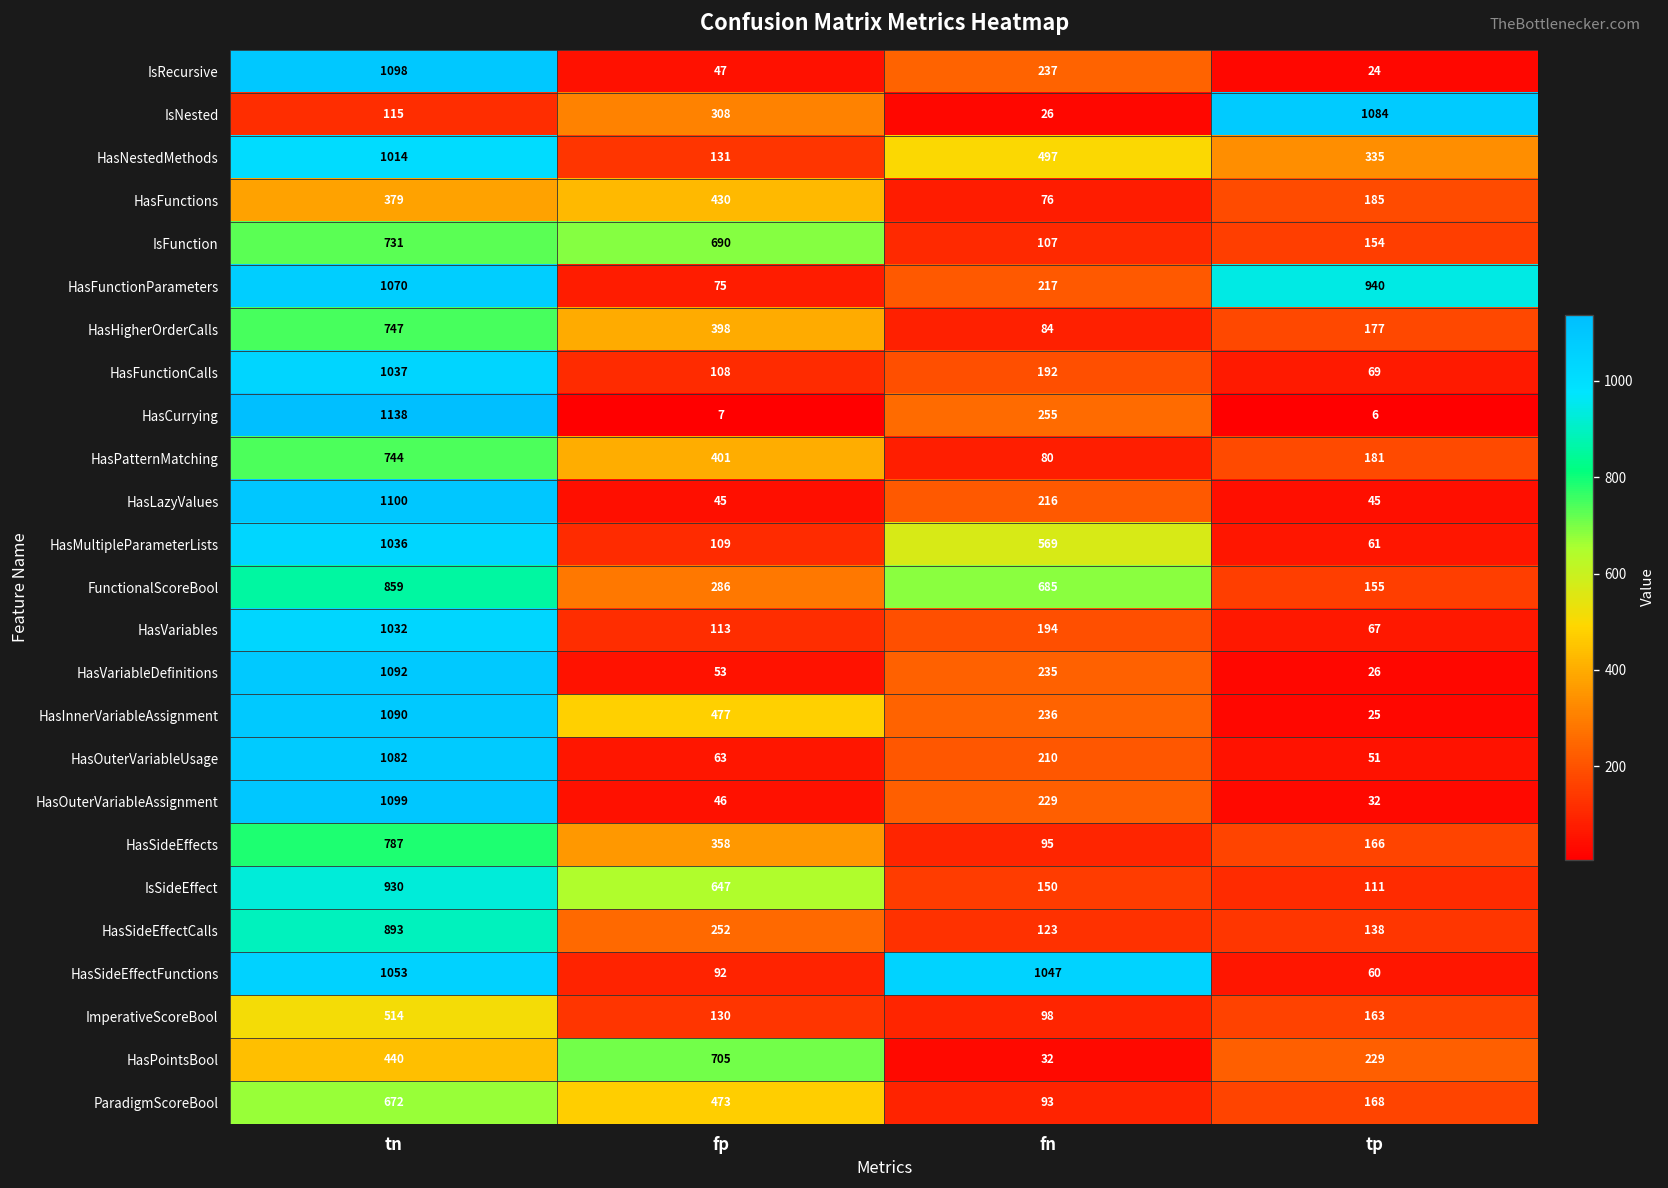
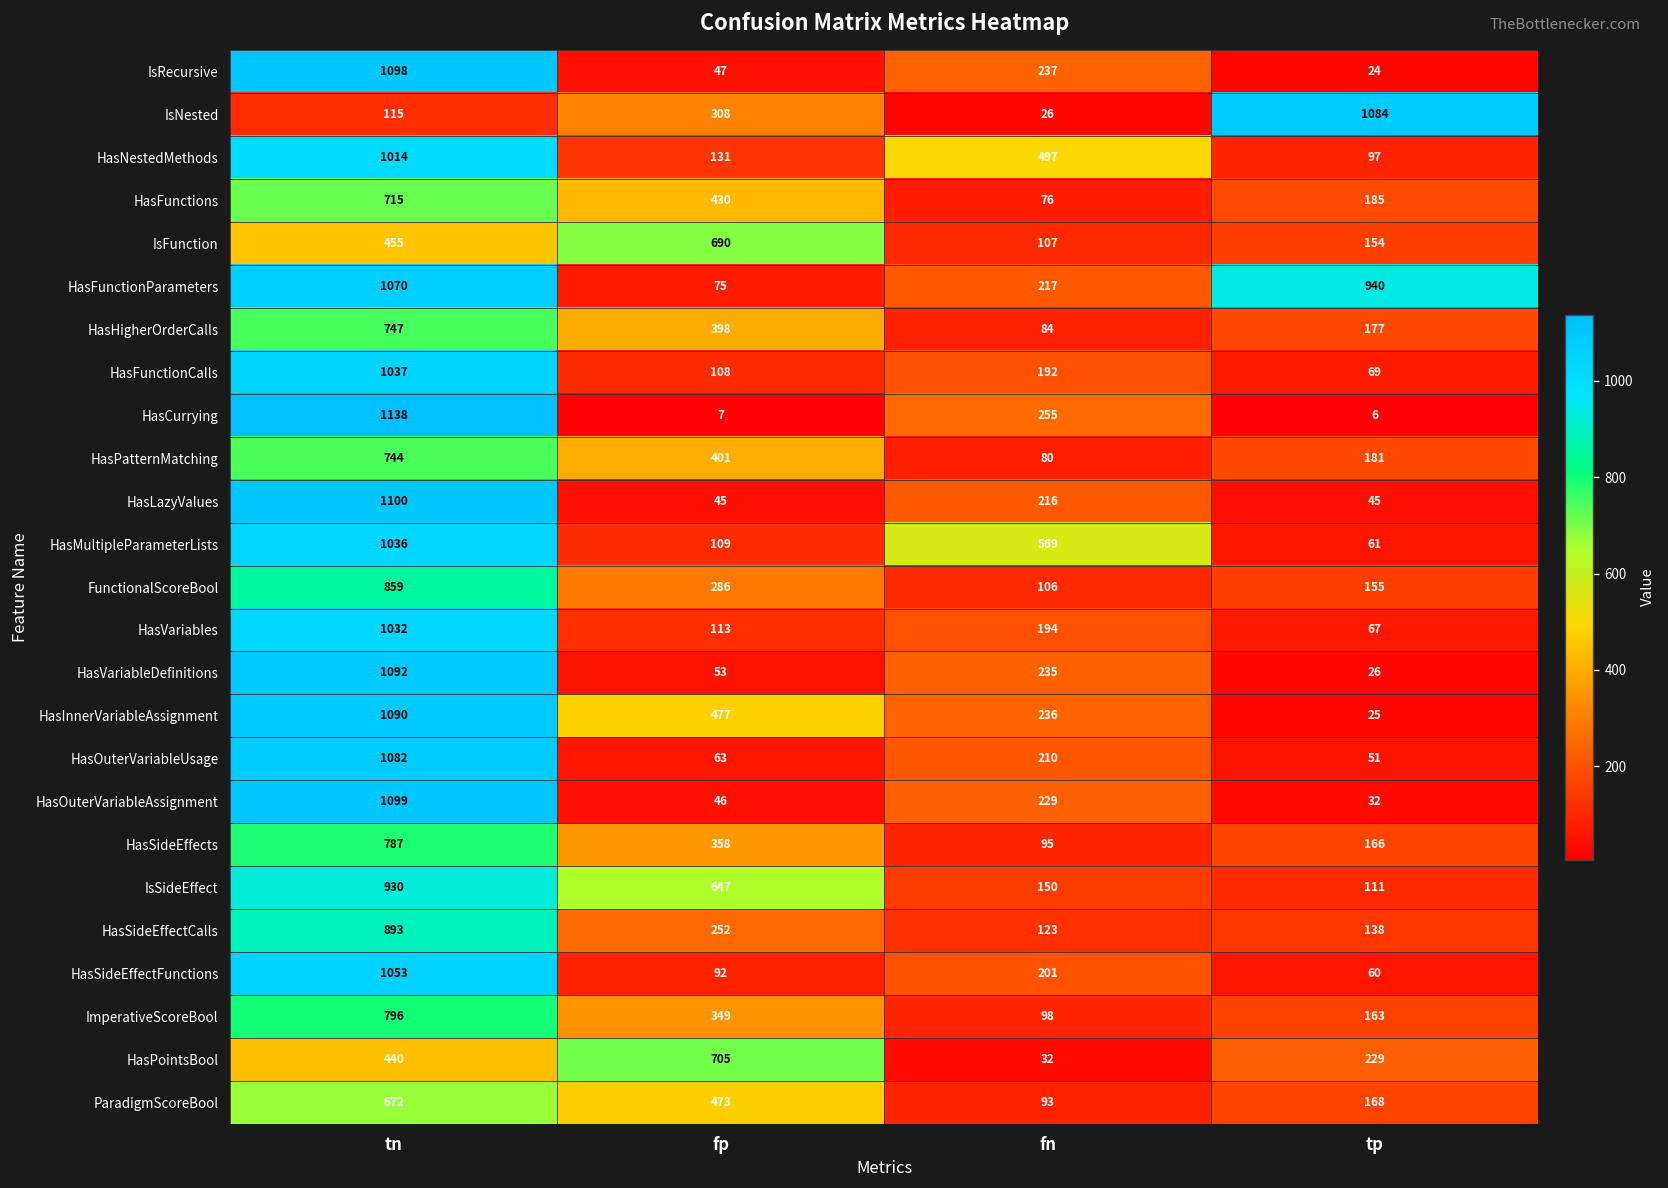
HasNestedMethods, tp: 335 -> 97
HasFunctions, tn: 379 -> 715
IsFunction, tn: 731 -> 455
FunctionalScoreBool, fn: 685 -> 106
HasSideEffectFunctions, fn: 1047 -> 201
ImperativeScoreBool, tn: 514 -> 796
ImperativeScoreBool, fp: 130 -> 349
